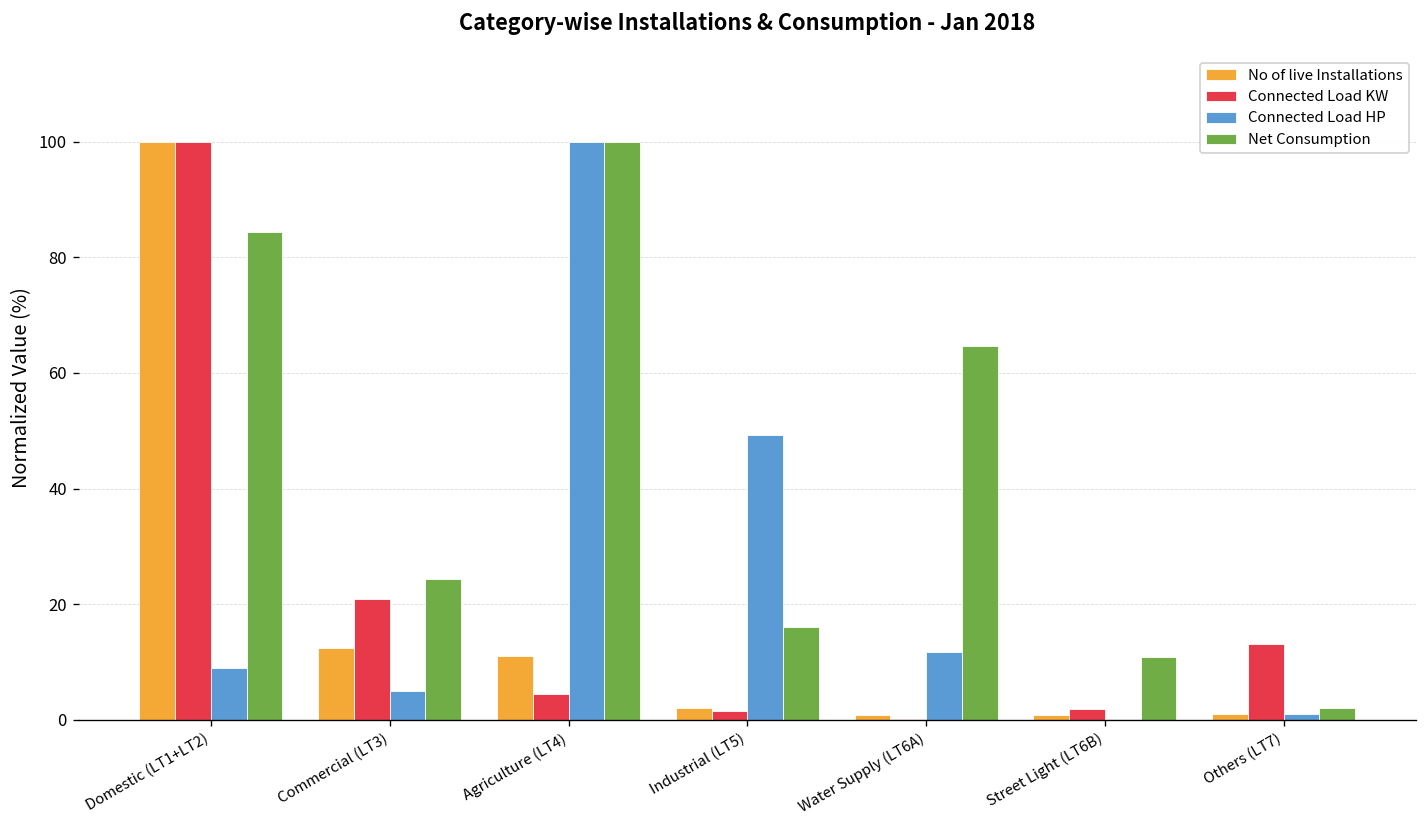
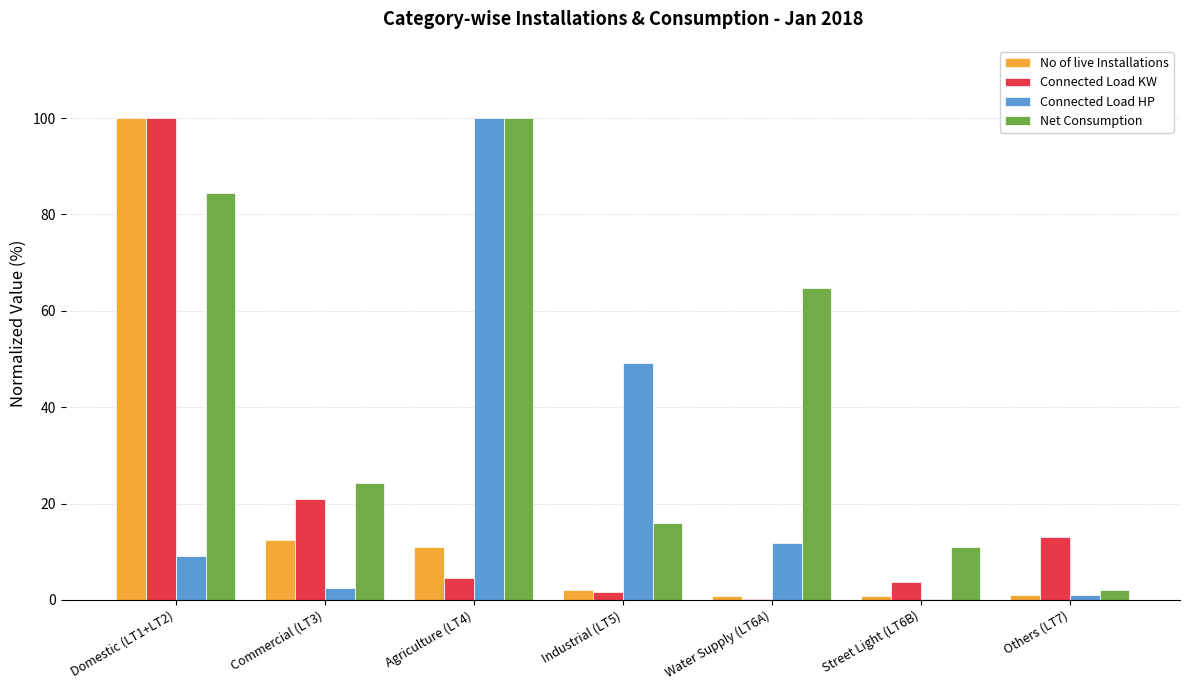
Connected Load HP, Commercial (LT3): 5 -> 3
Connected Load KW, Street Light (LT6B): 2 -> 4
